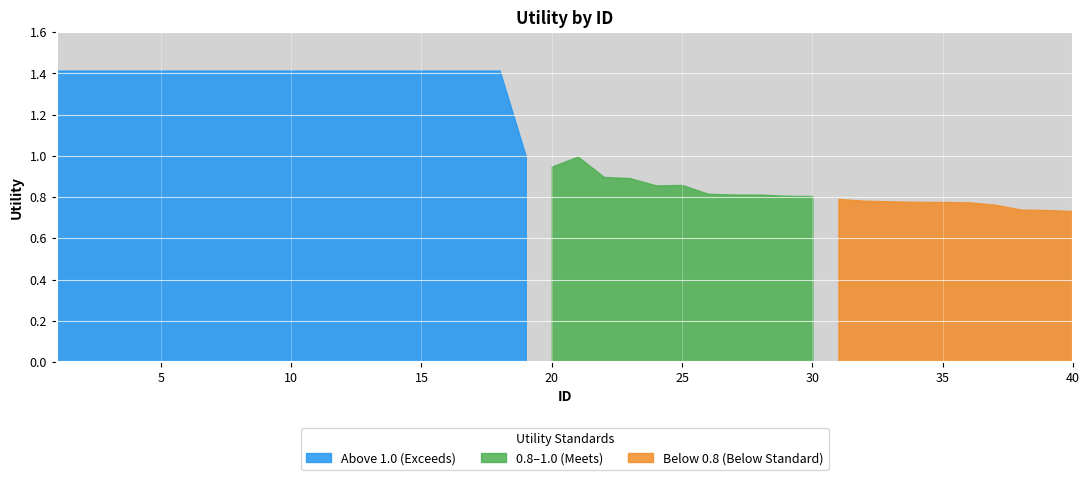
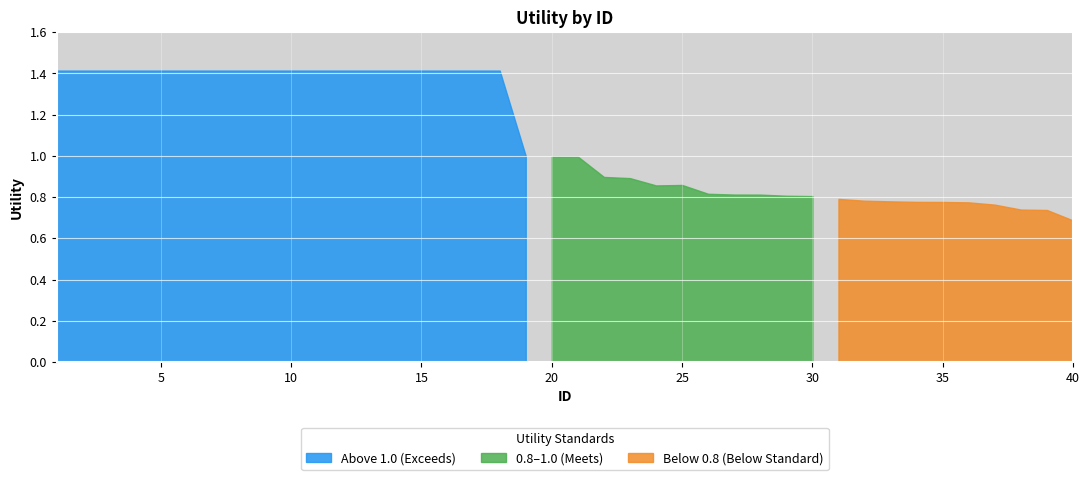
0.8–1.0 (Meets), 20: 0.95 -> 1.00
Below 0.8 (Below Standard), 40: 0.73 -> 0.69
